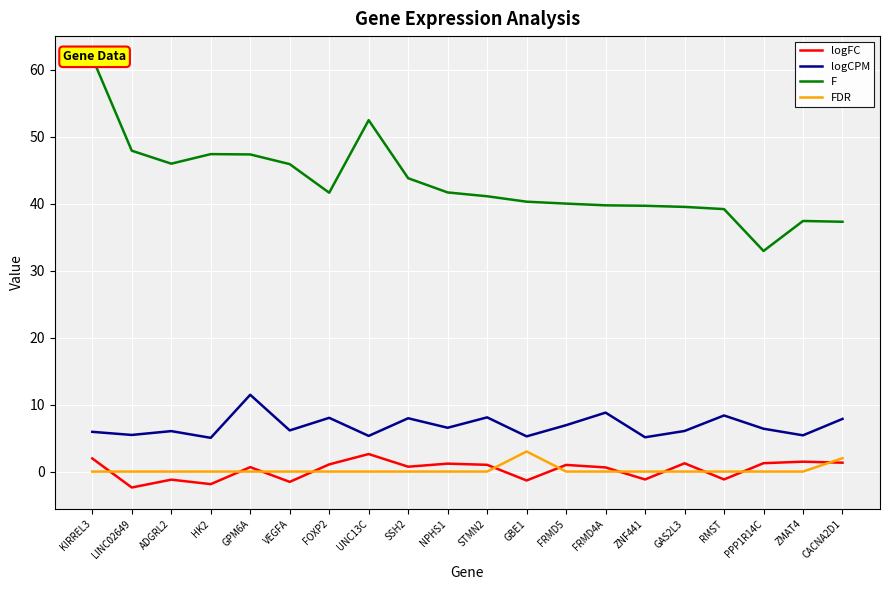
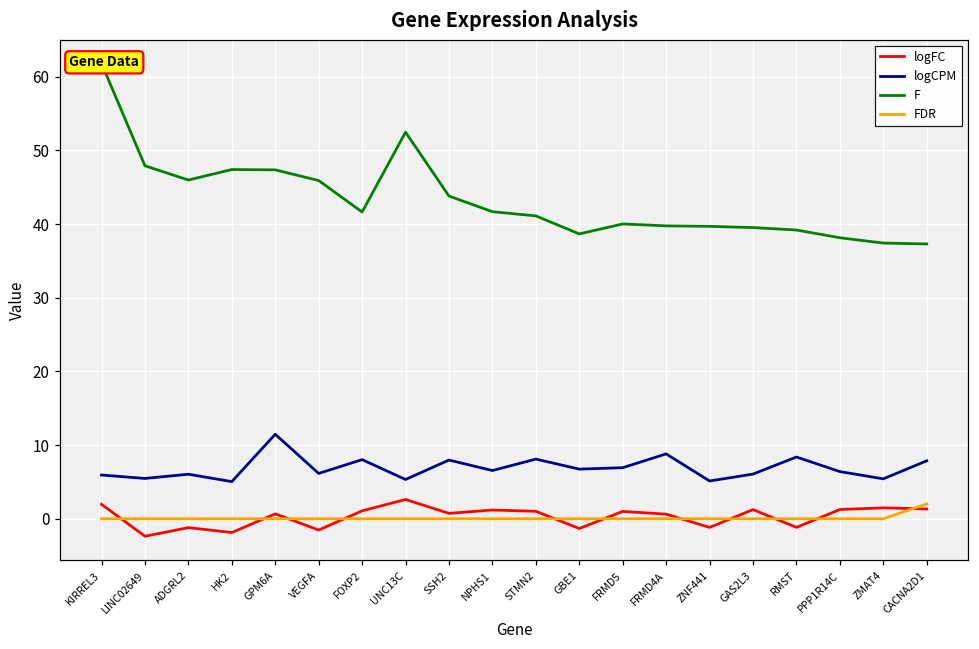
logCPM, GBE1: 5 -> 7
F, GBE1: 40 -> 39
FDR, GBE1: 3 -> 0
F, PPP1R14C: 33 -> 38
